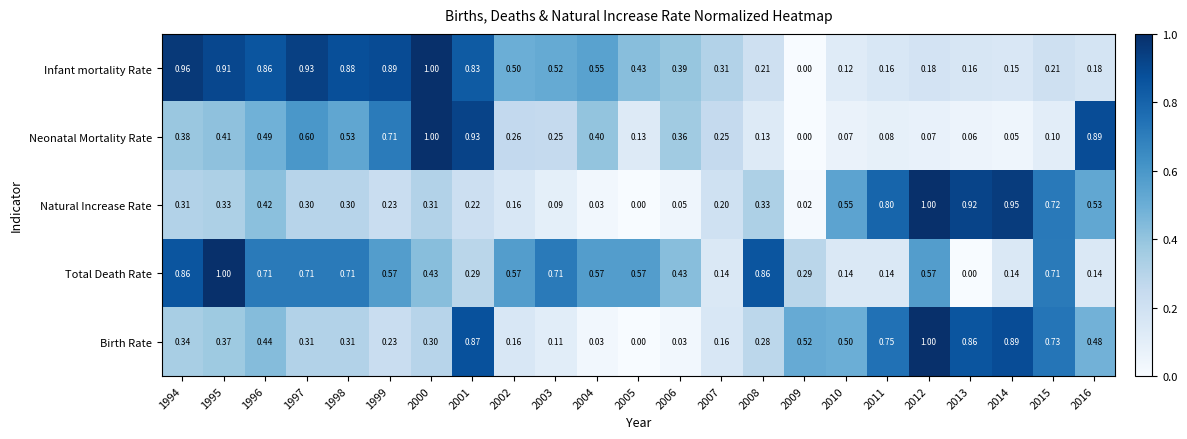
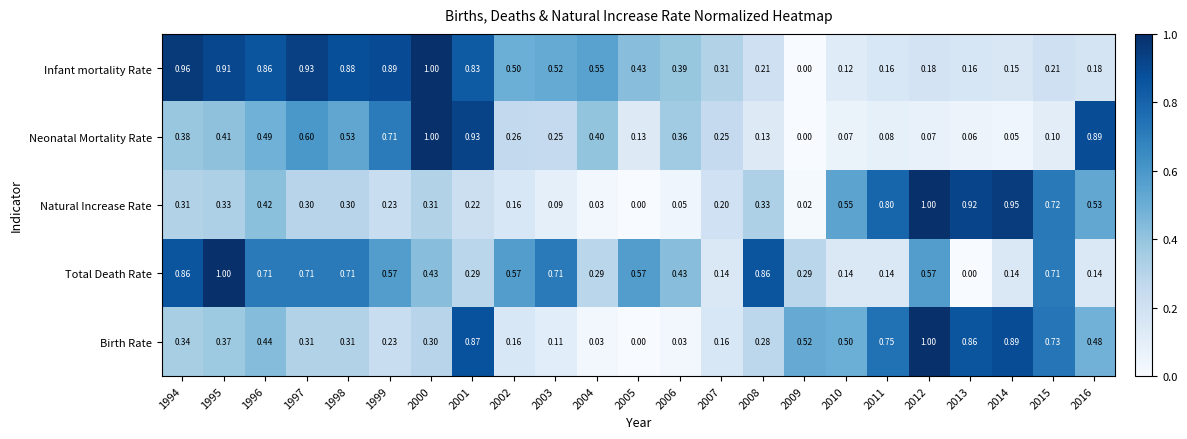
Total Death Rate, 2004: 0.57 -> 0.29
